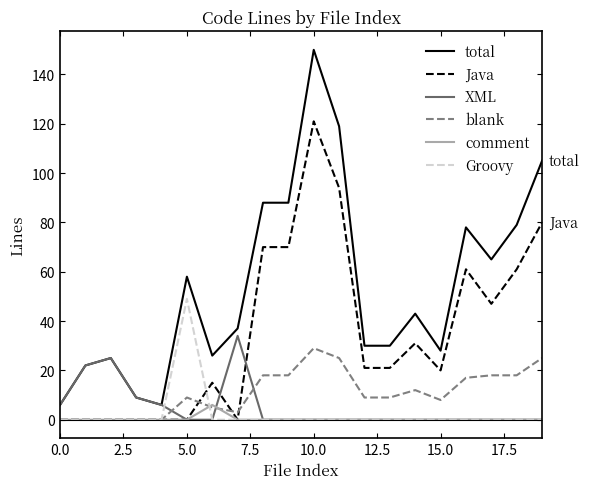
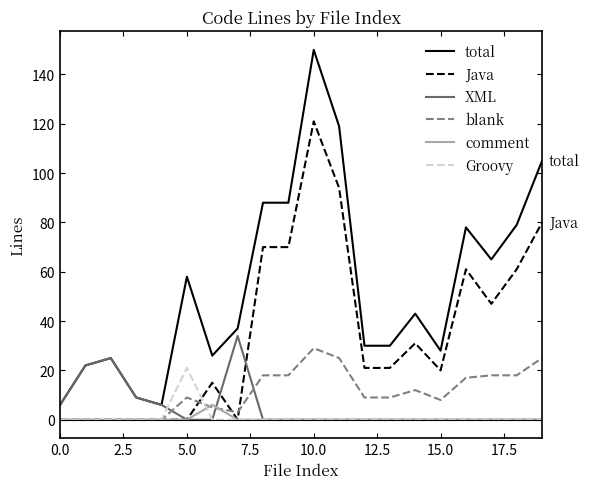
Groovy, 5.0: 49 -> 21
